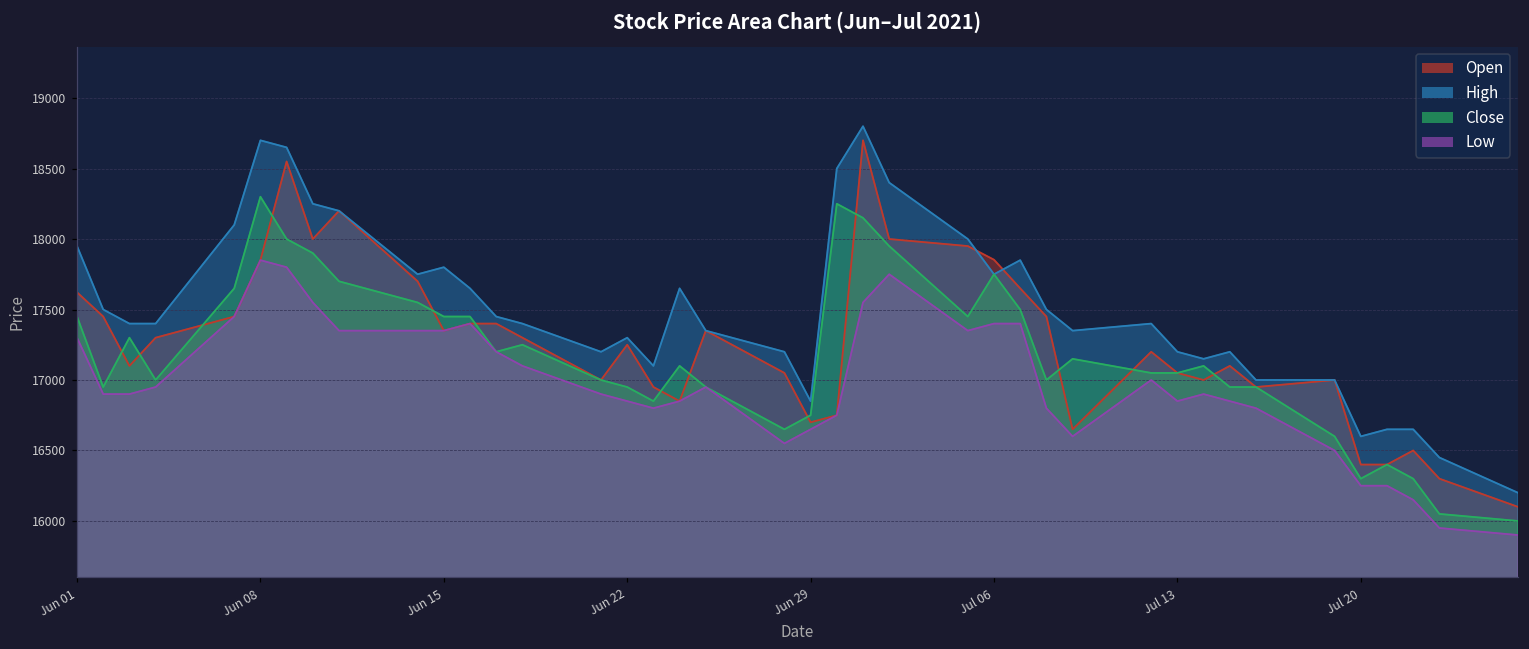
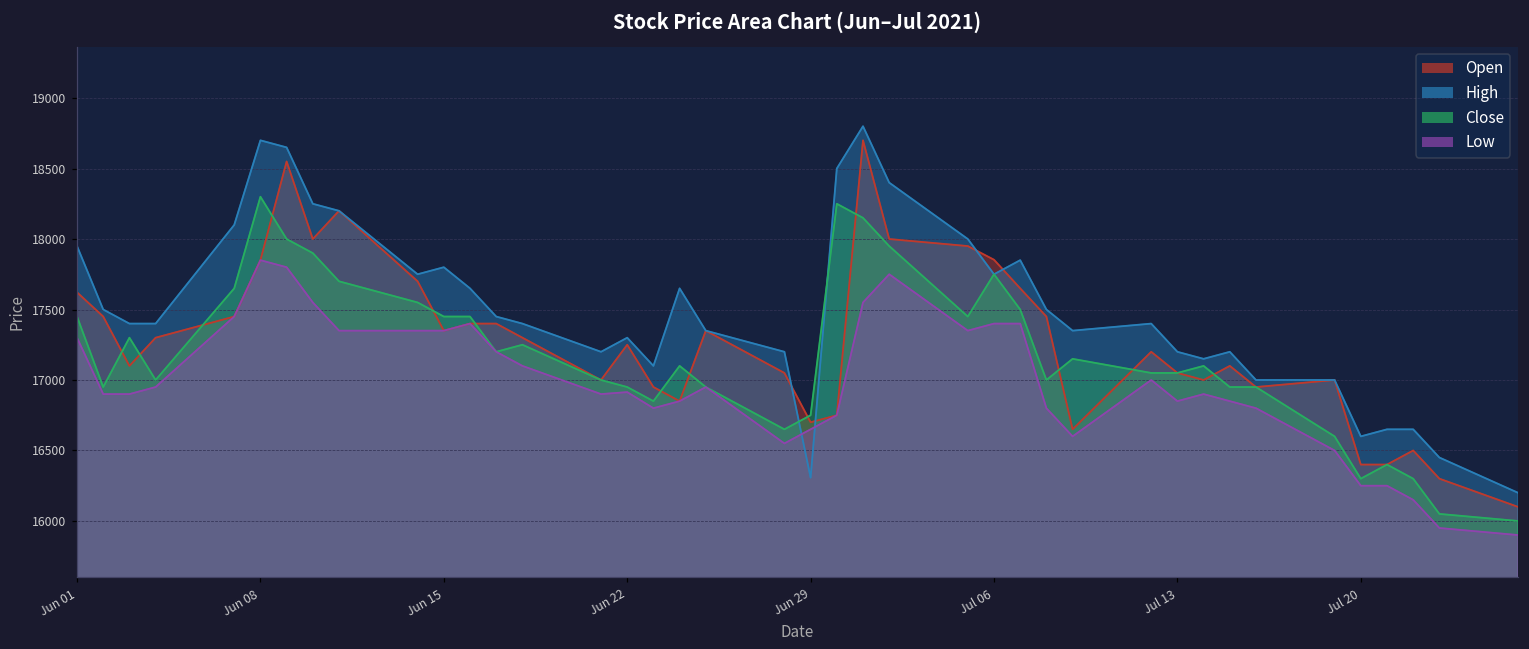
Low, Jun 22: 16850 -> 16910
High, Jun 29: 16850 -> 16310
